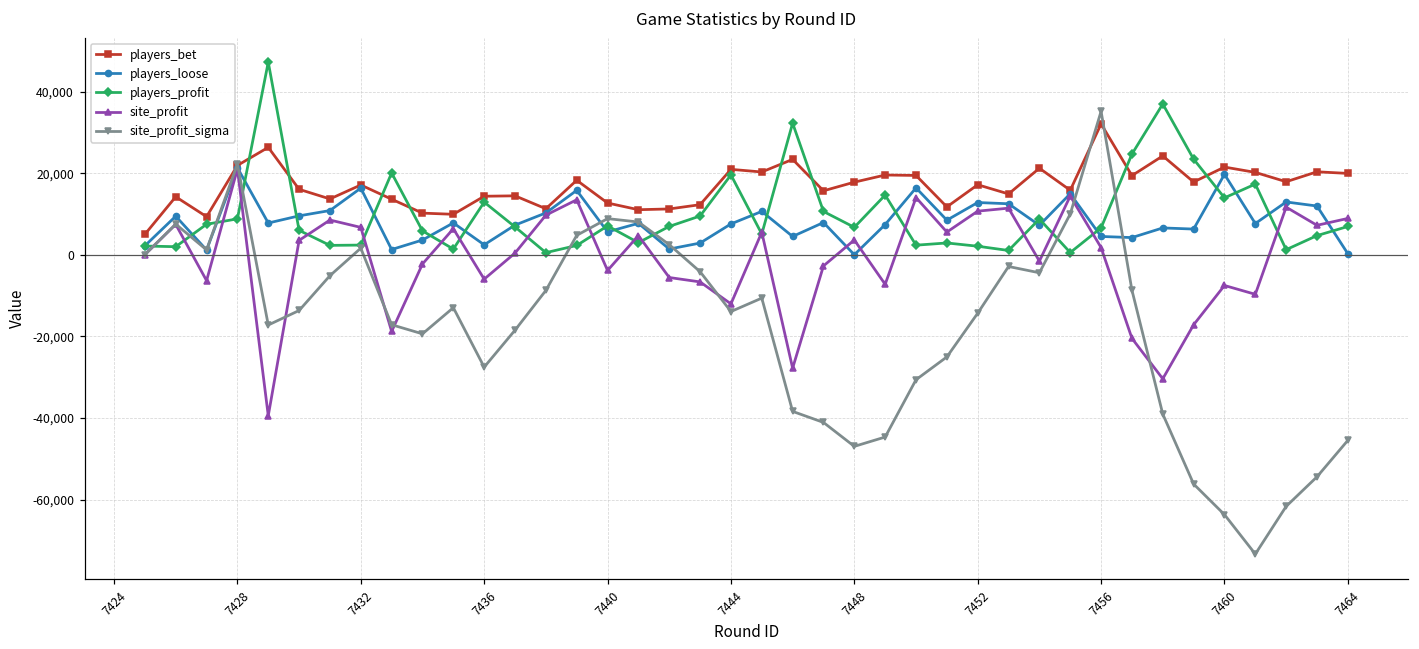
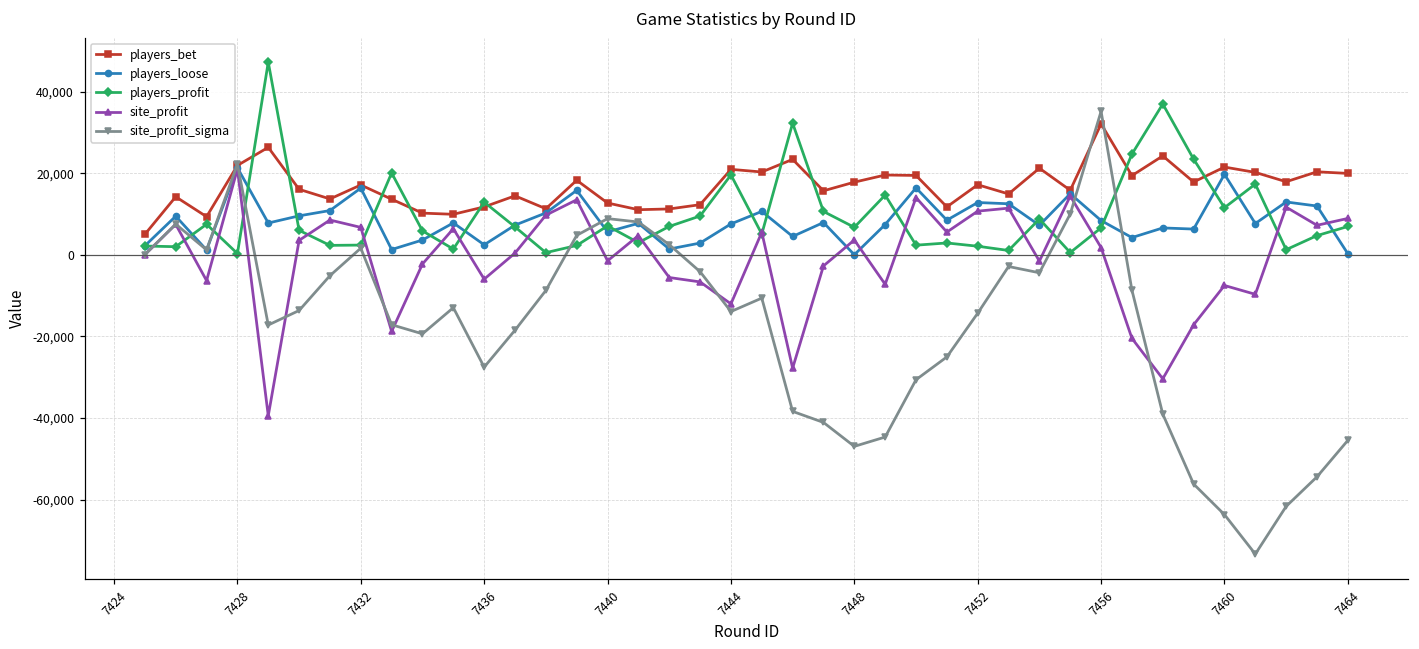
players_profit, 7428: 9,000 -> 0
players_bet, 7436: 14,000 -> 12,000
site_profit, 7440: -4,000 -> -1,000
players_loose, 7456: 5,000 -> 8,000
players_profit, 7460: 14,000 -> 12,000
